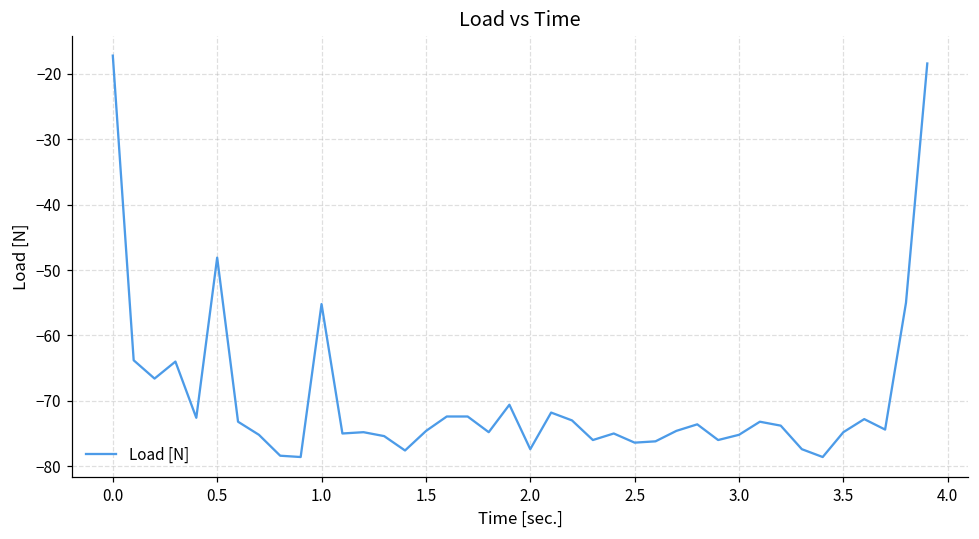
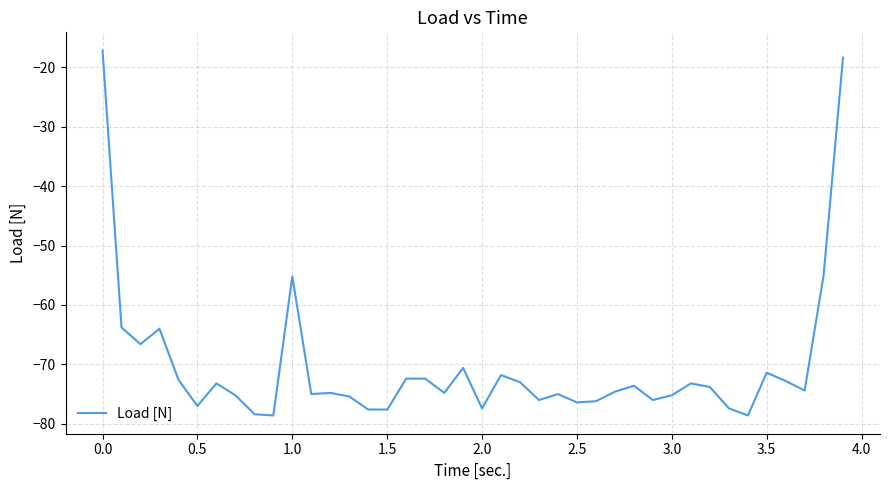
0.5: -48 -> -77
1.5: -75 -> -78
3.5: -75 -> -71
